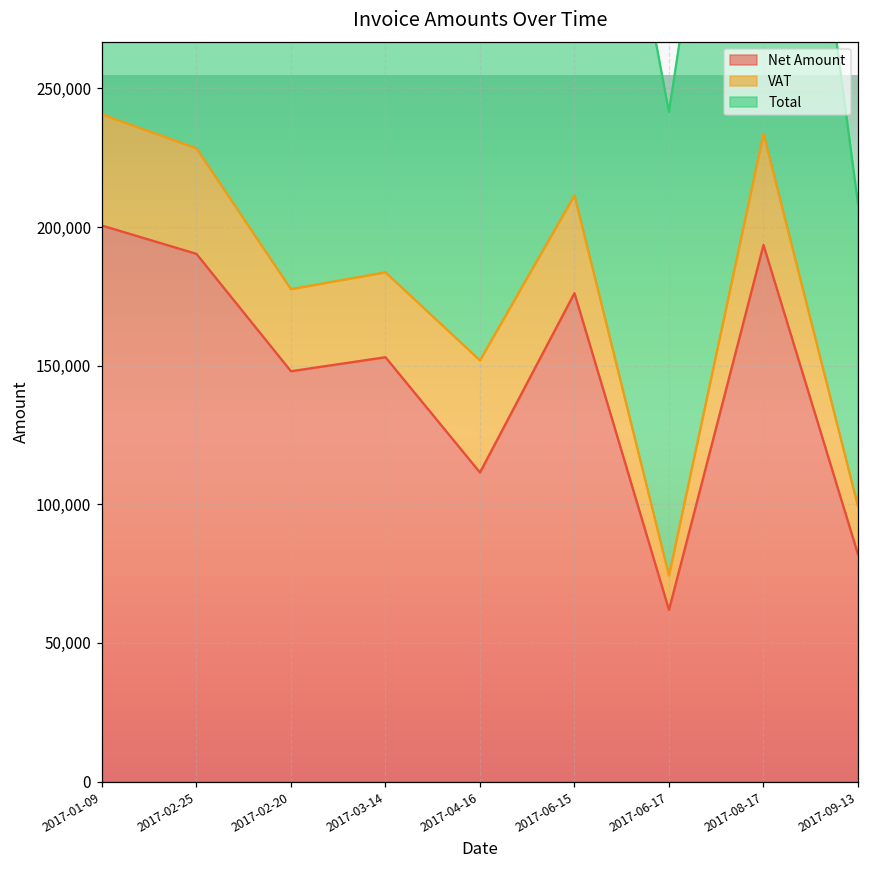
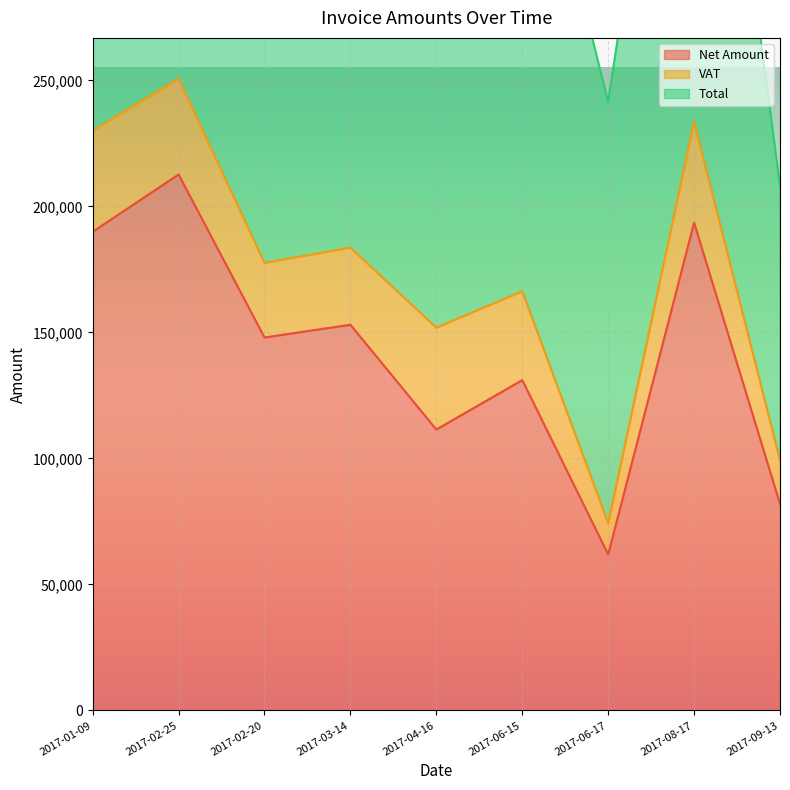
Net Amount, 2017-01-09: 201,000 -> 190,000
Net Amount, 2017-02-25: 190,000 -> 213,000
Net Amount, 2017-06-15: 176,000 -> 131,000
